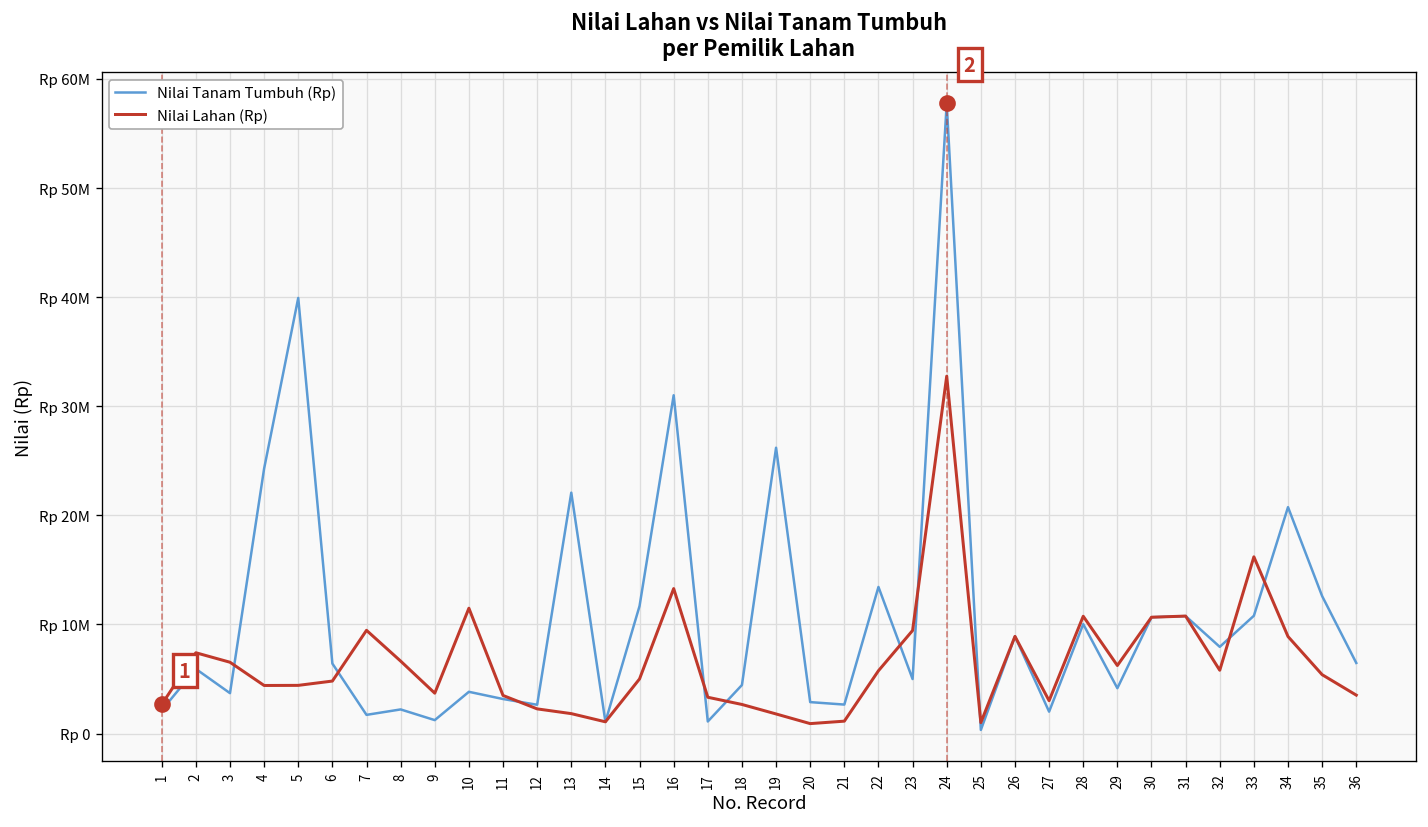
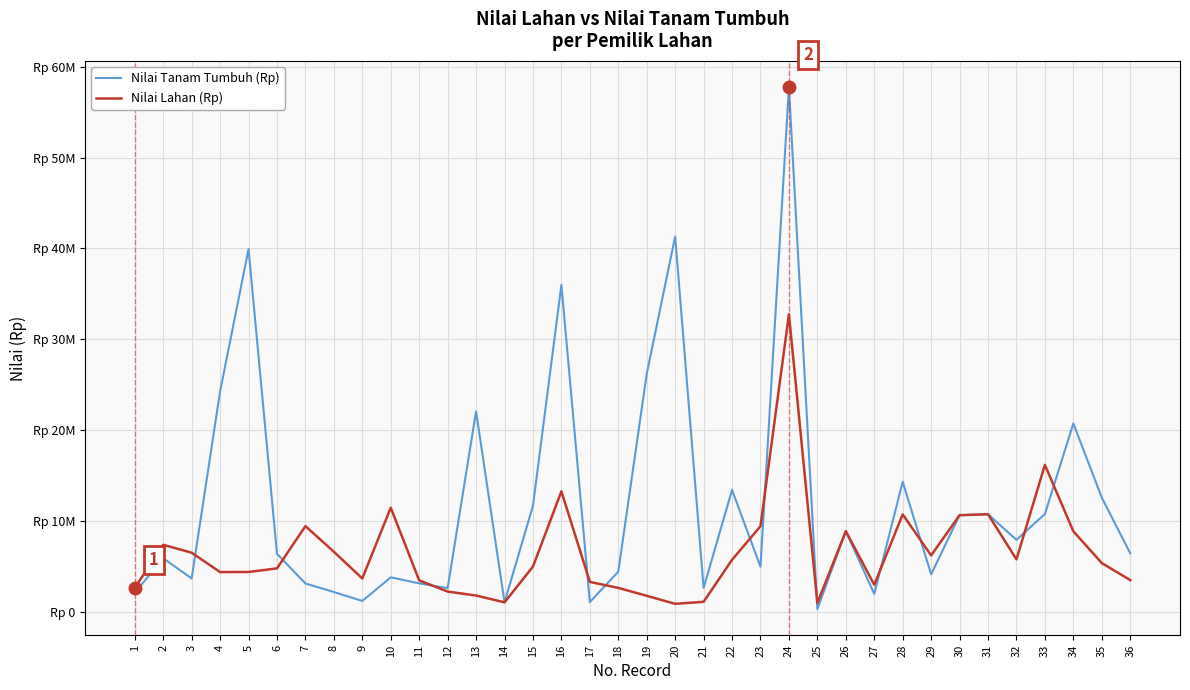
Nilai Tanam Tumbuh (Rp), 7: Rp 2000000 -> Rp 3000000
Nilai Tanam Tumbuh (Rp), 16: Rp 31000000 -> Rp 36000000
Nilai Tanam Tumbuh (Rp), 20: Rp 3000000 -> Rp 41000000
Nilai Tanam Tumbuh (Rp), 28: Rp 10000000 -> Rp 14000000
